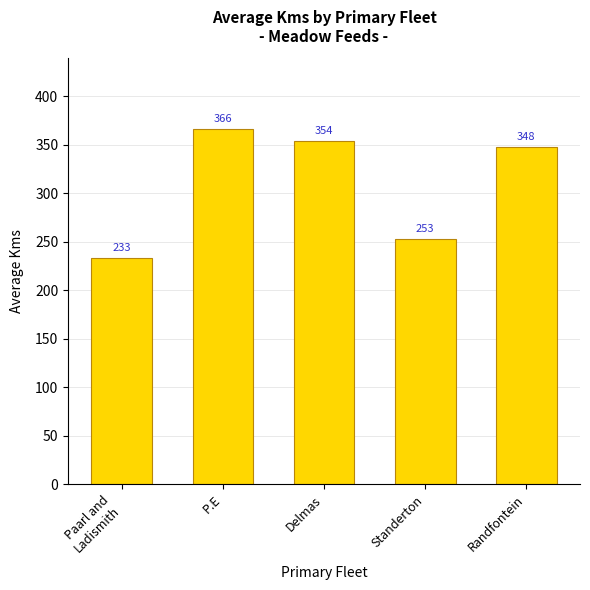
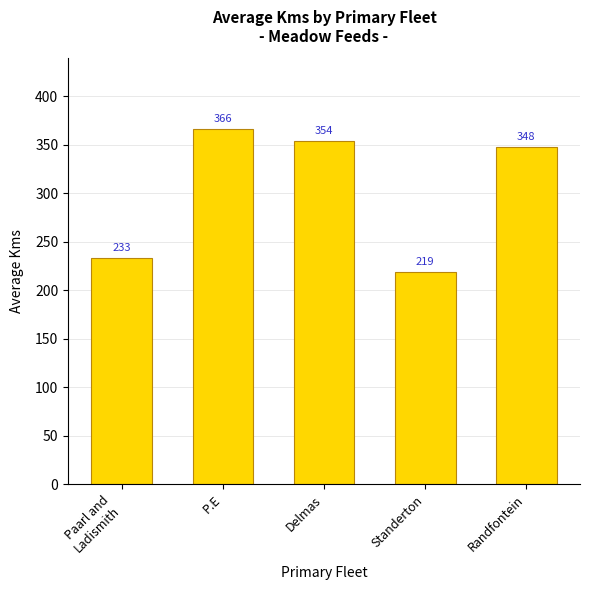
Standerton: 253 -> 219
